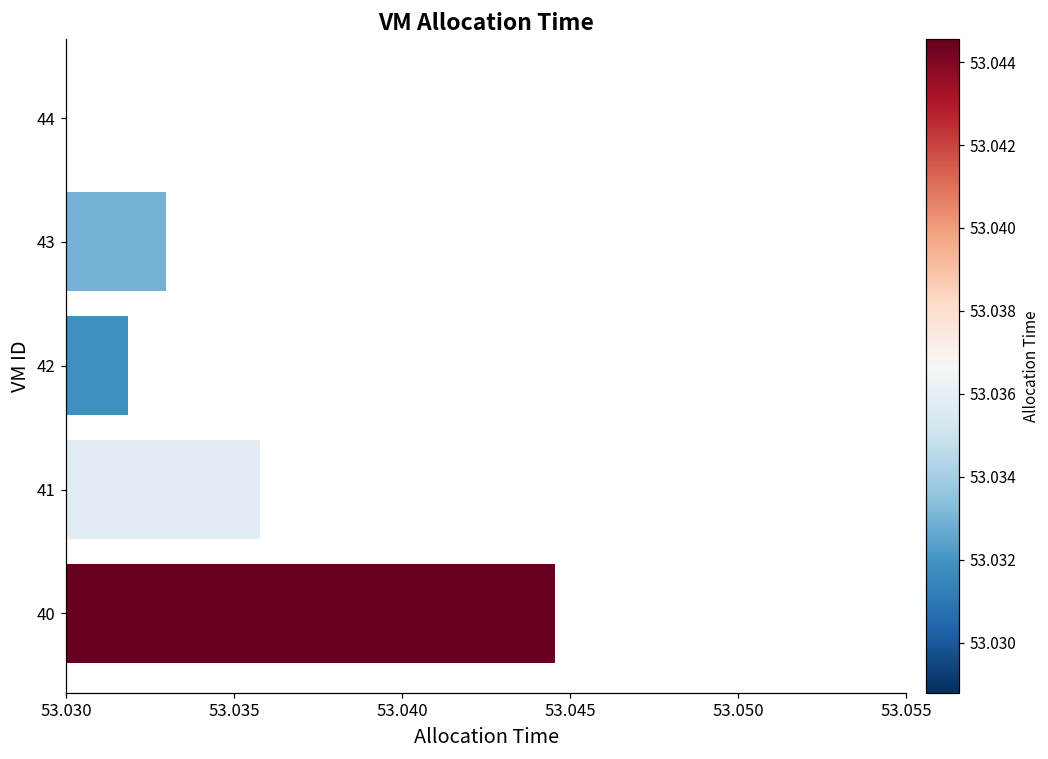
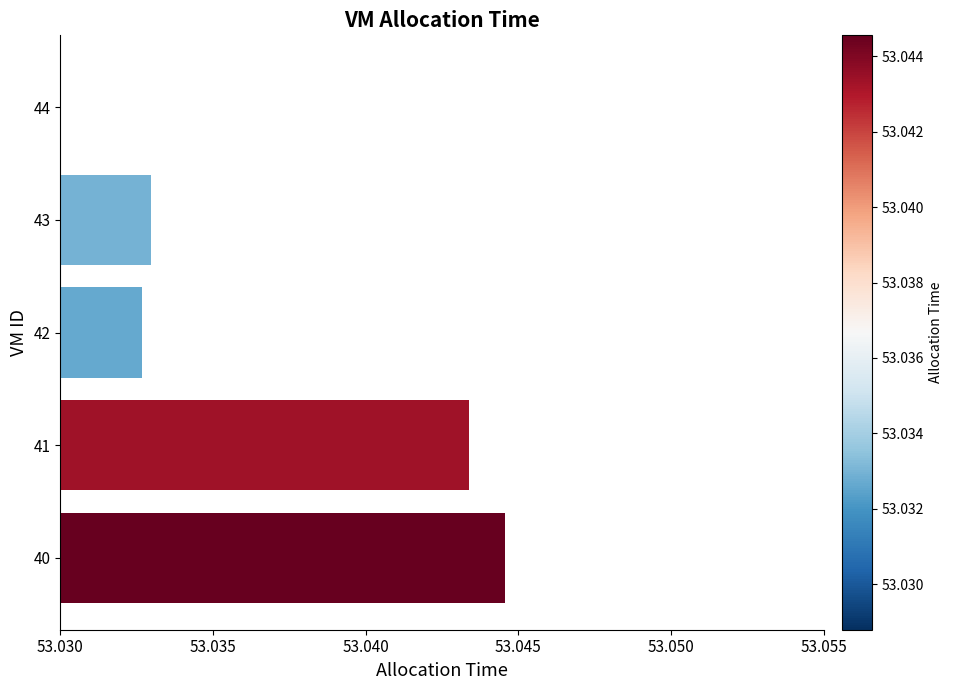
42: 53.0318 -> 53.0327
41: 53.0358 -> 53.0434
